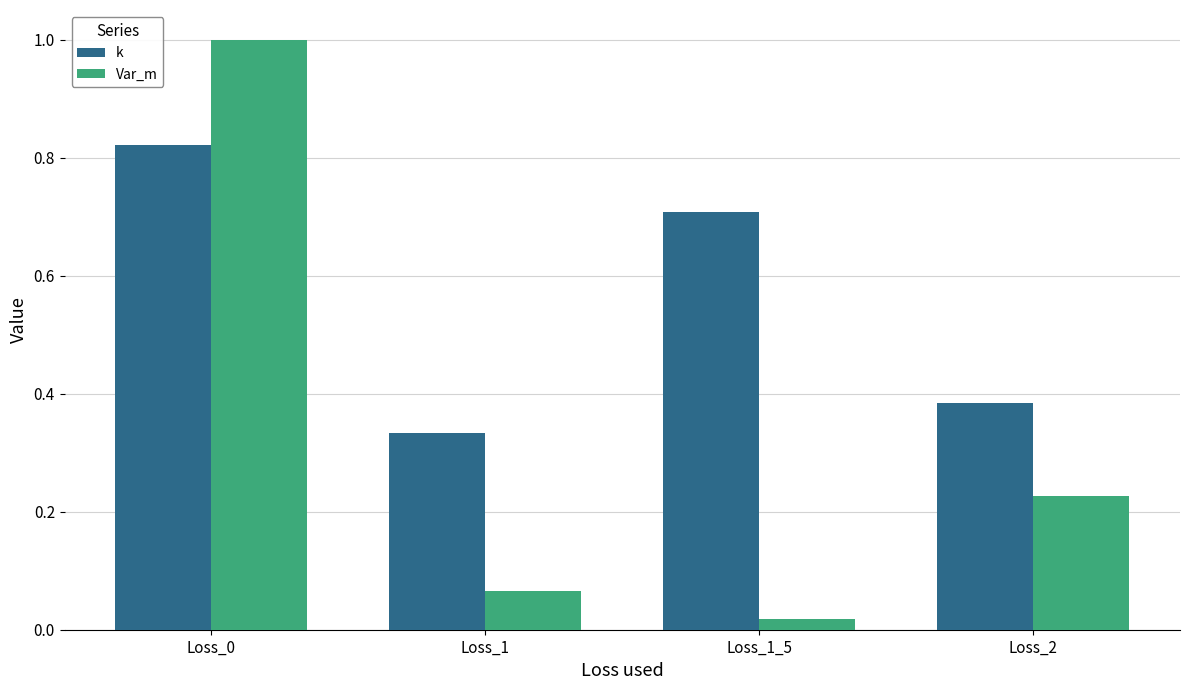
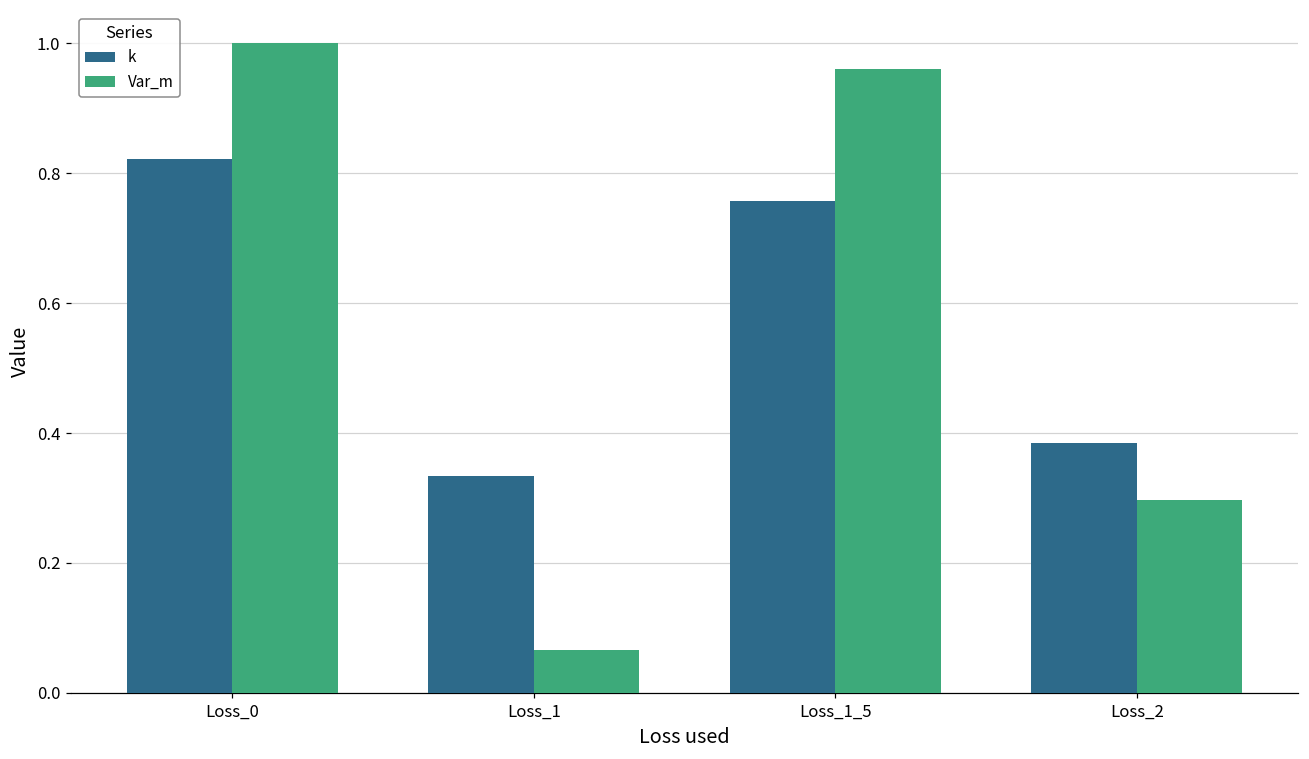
k, Loss_1_5: 0.71 -> 0.76
Var_m, Loss_1_5: 0.02 -> 0.96
Var_m, Loss_2: 0.23 -> 0.30
